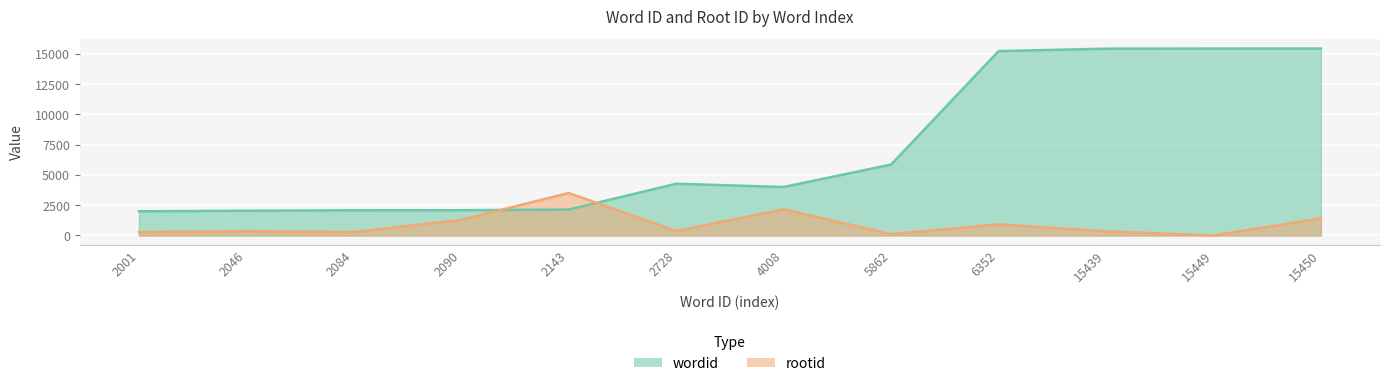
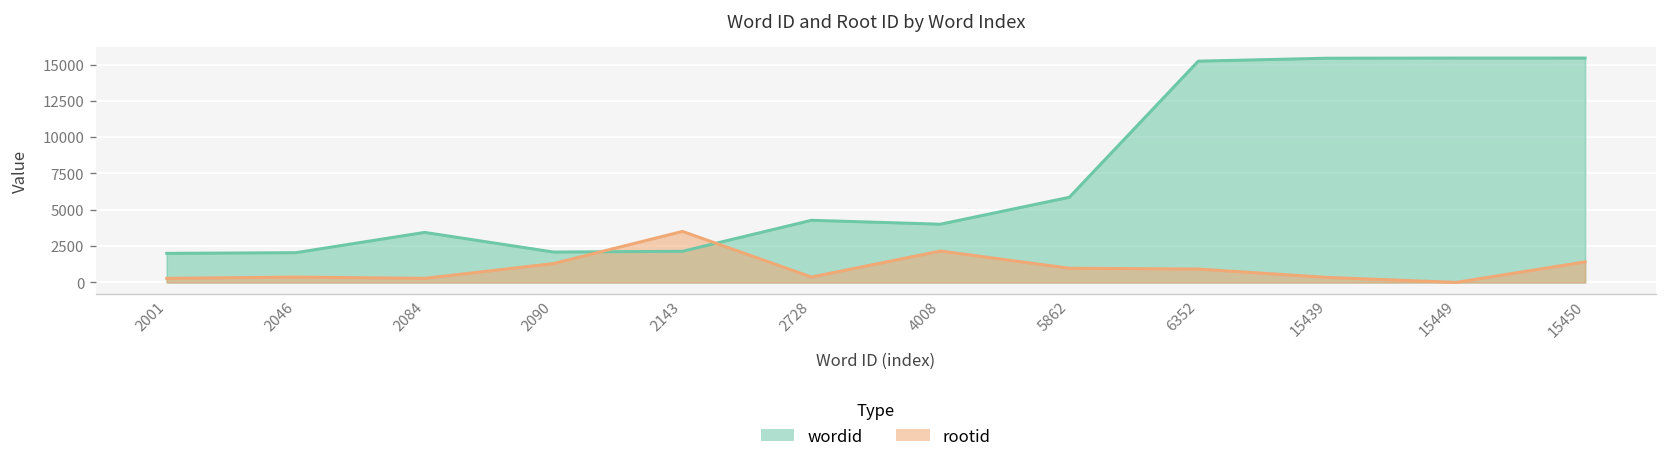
wordid, 2084: 2100 -> 3400
rootid, 5862: 100 -> 1000
